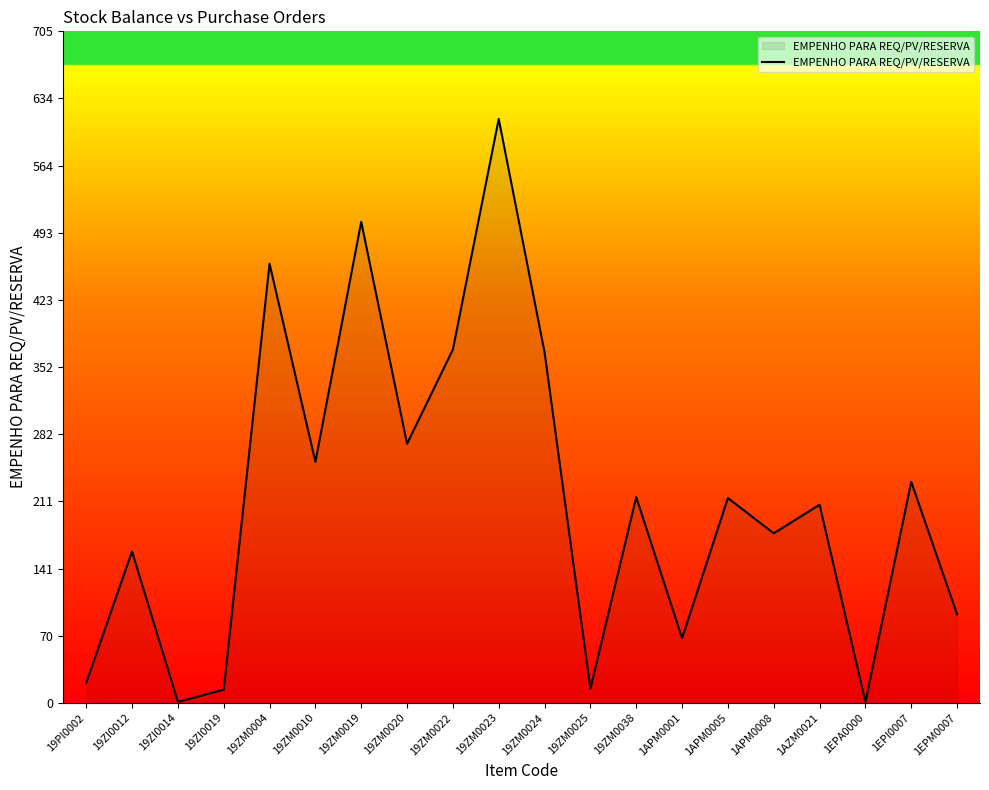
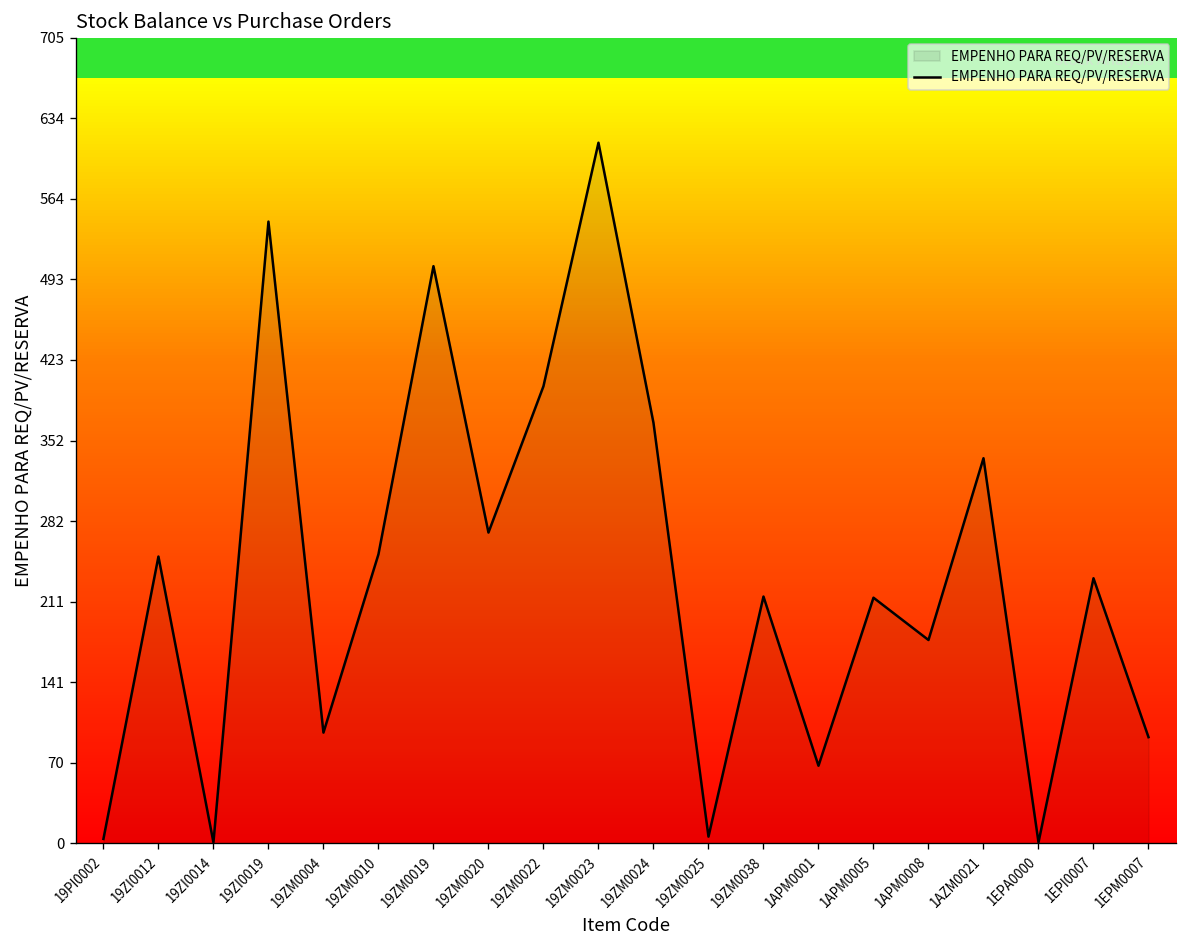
19PI0002: 20 -> 0
19ZI0012: 160 -> 250
19ZI0019: 10 -> 540
19ZM0004: 460 -> 100
19ZM0022: 370 -> 400
19ZM0025: 20 -> 10
1AZM0021: 210 -> 340
